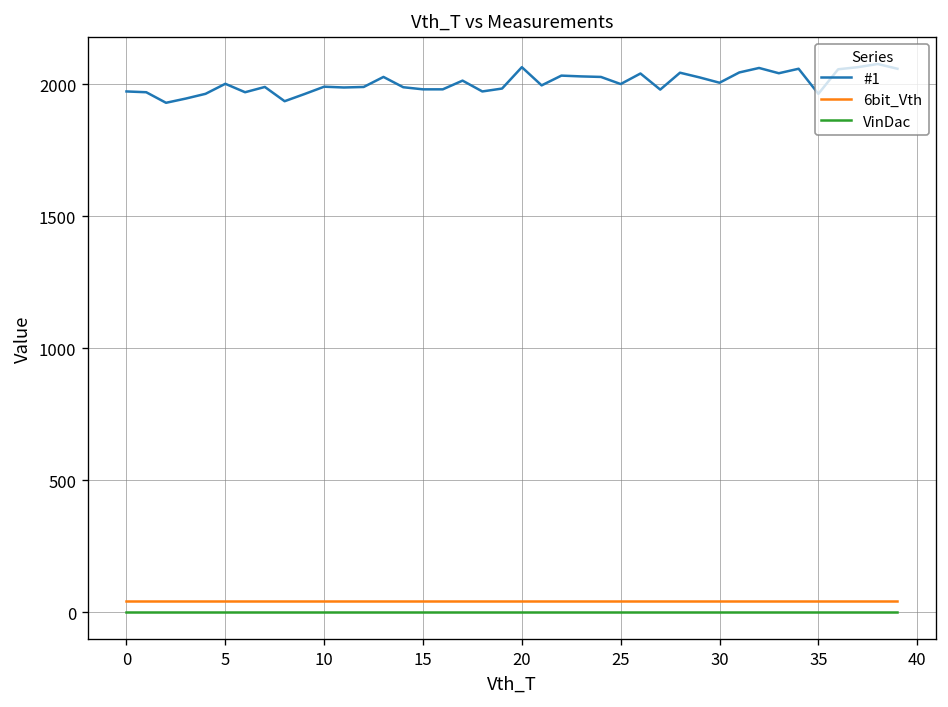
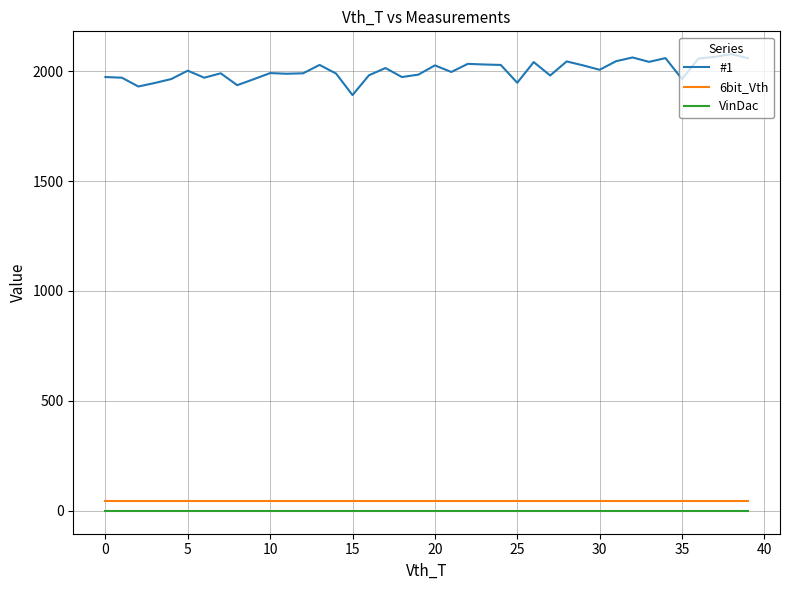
#1, 15: 1980 -> 1890
#1, 20: 2070 -> 2030
#1, 25: 2000 -> 1950
